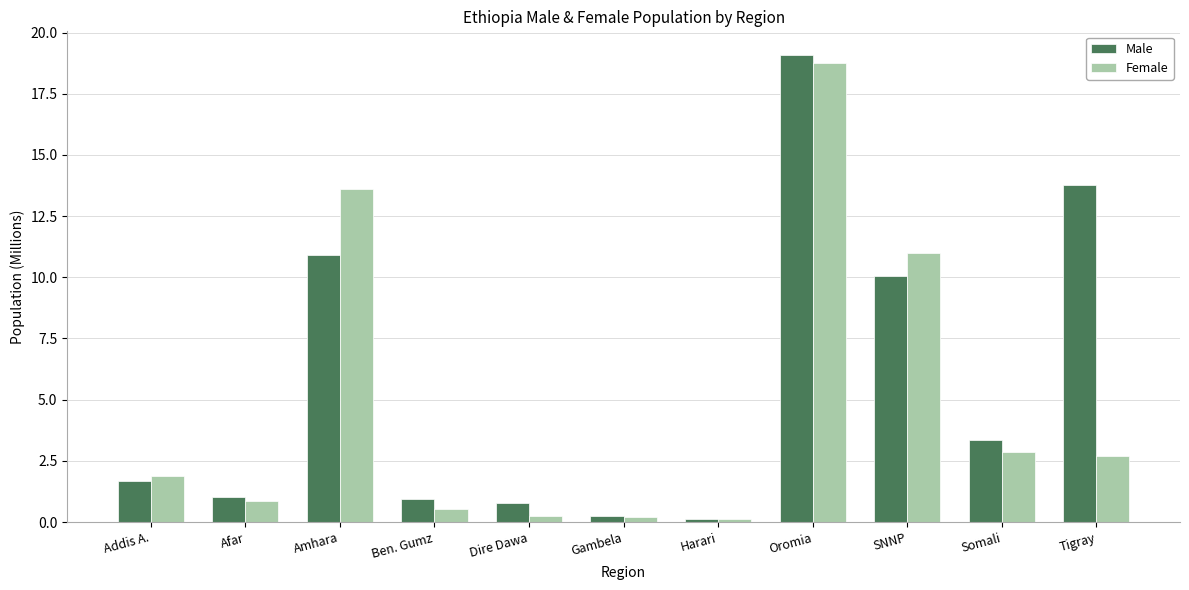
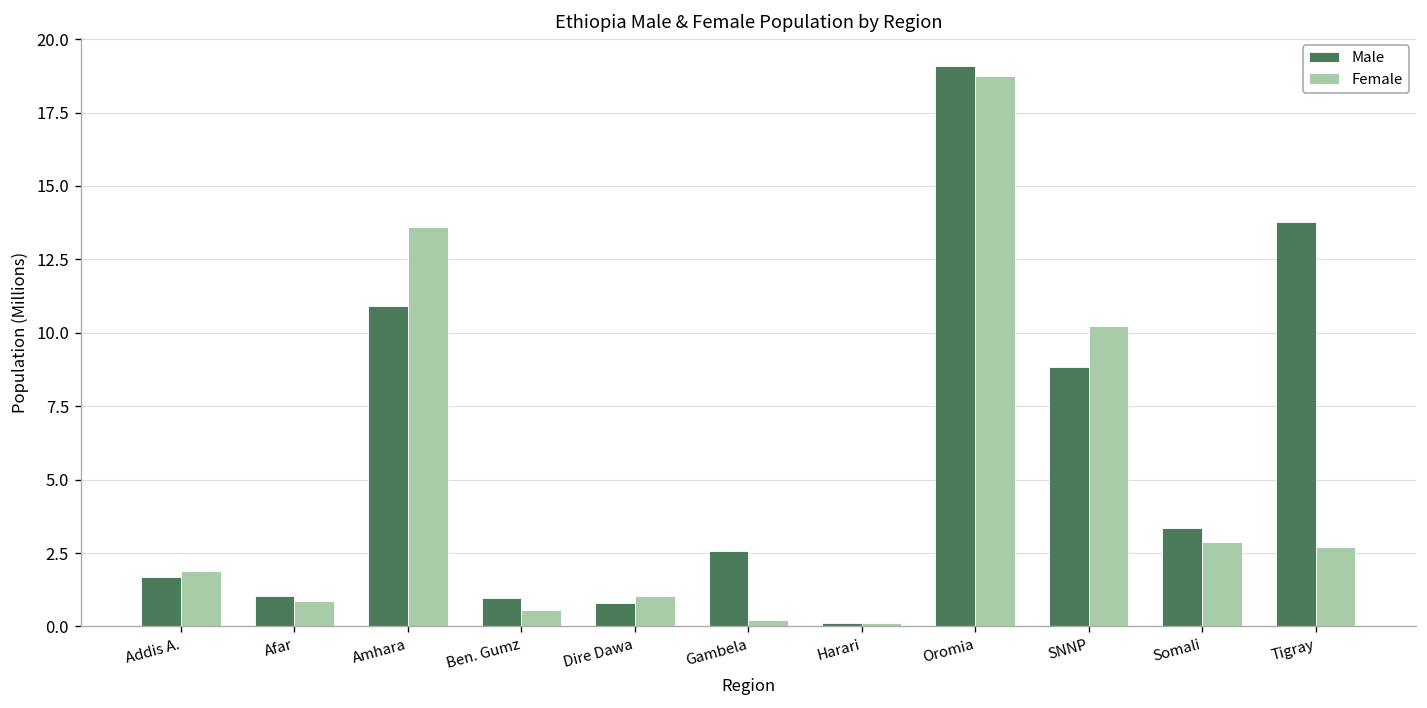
Female, Dire Dawa: 0.3 -> 1.0
Male, Gambela: 0.2 -> 2.6
Male, SNNP: 10.0 -> 8.8
Female, SNNP: 11.0 -> 10.2
